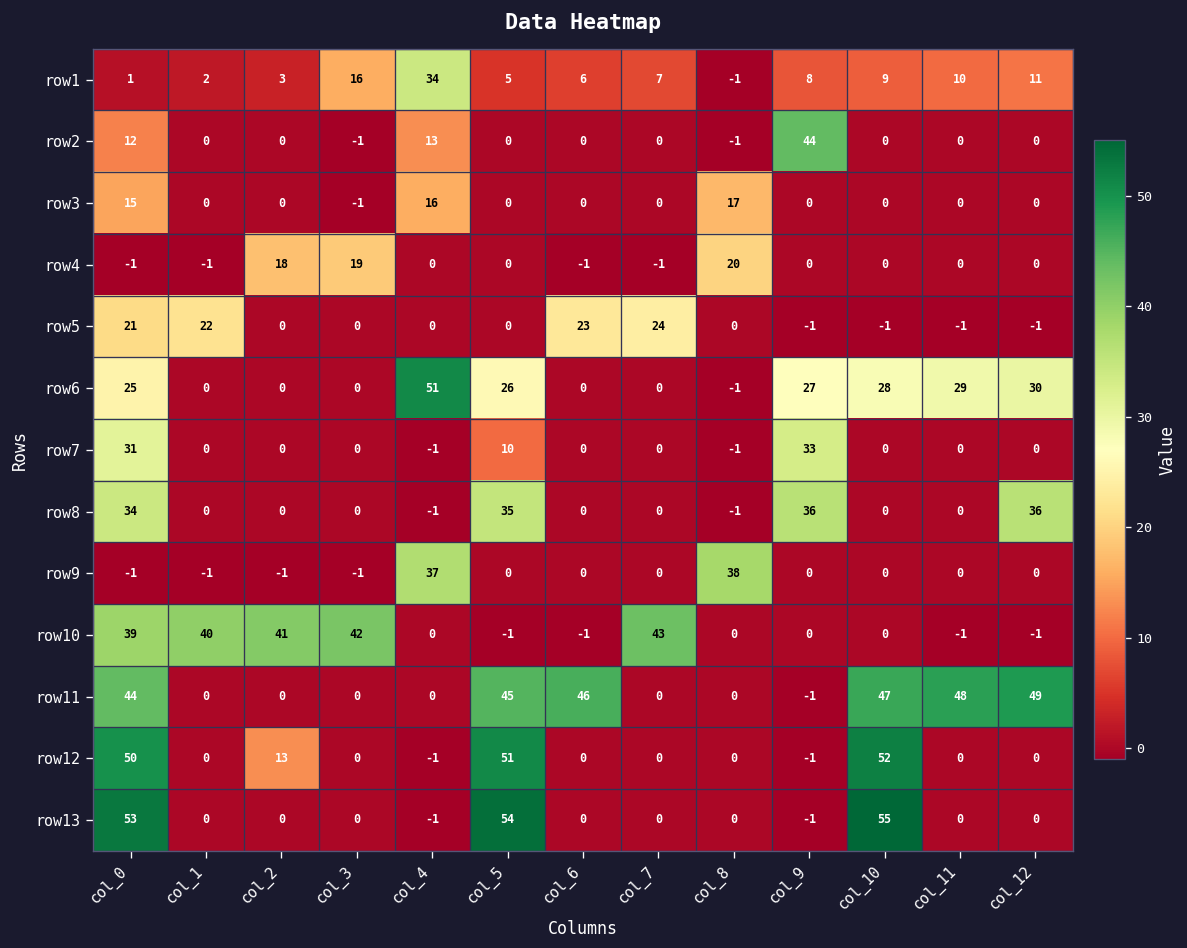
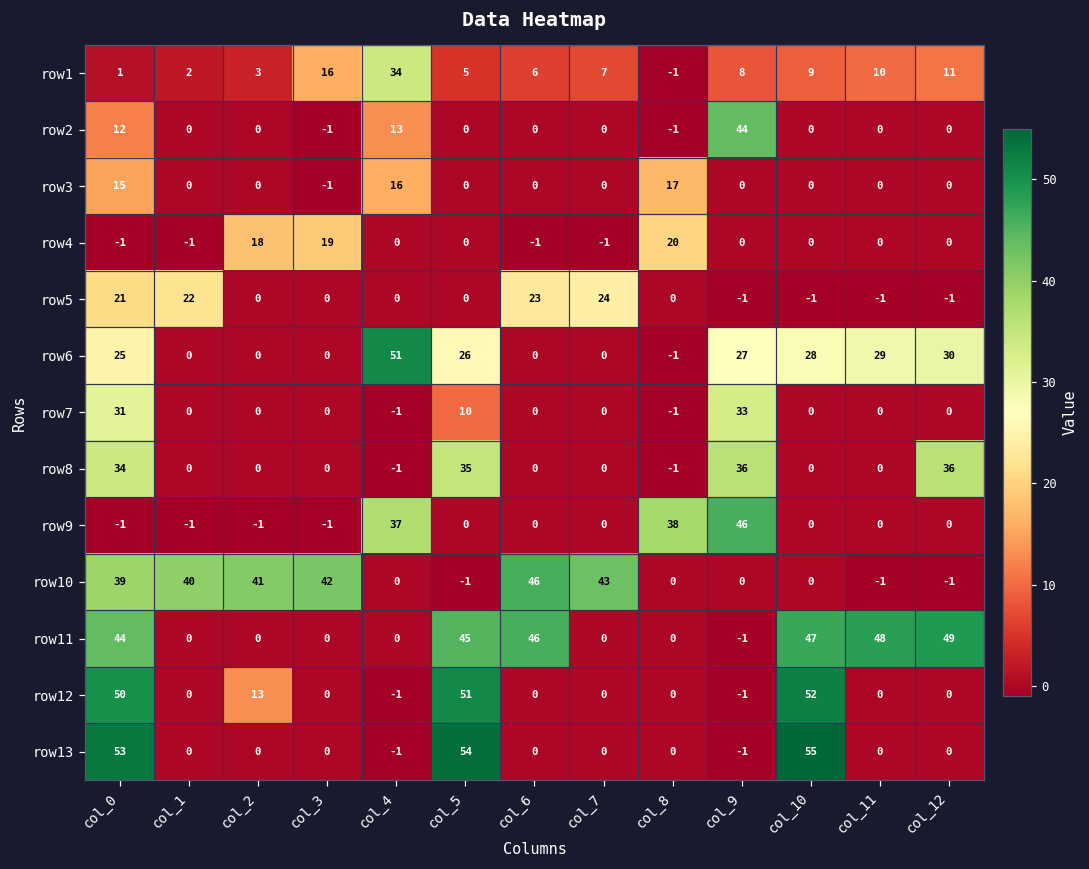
row9, col_9: 0 -> 46
row10, col_6: -1 -> 46
